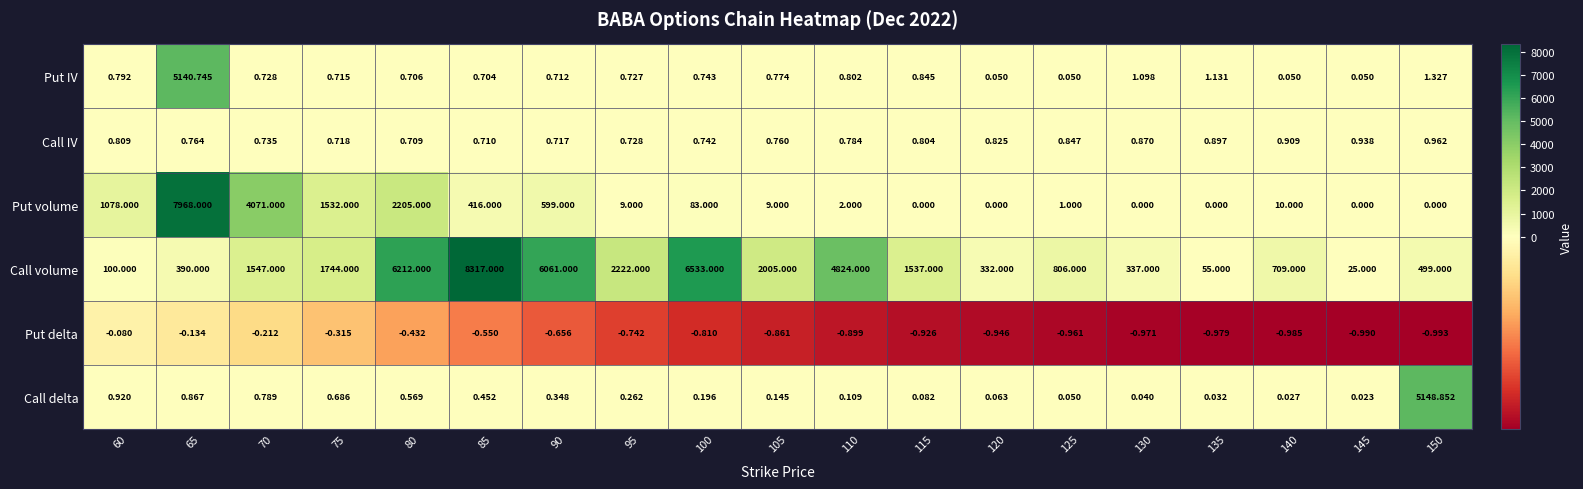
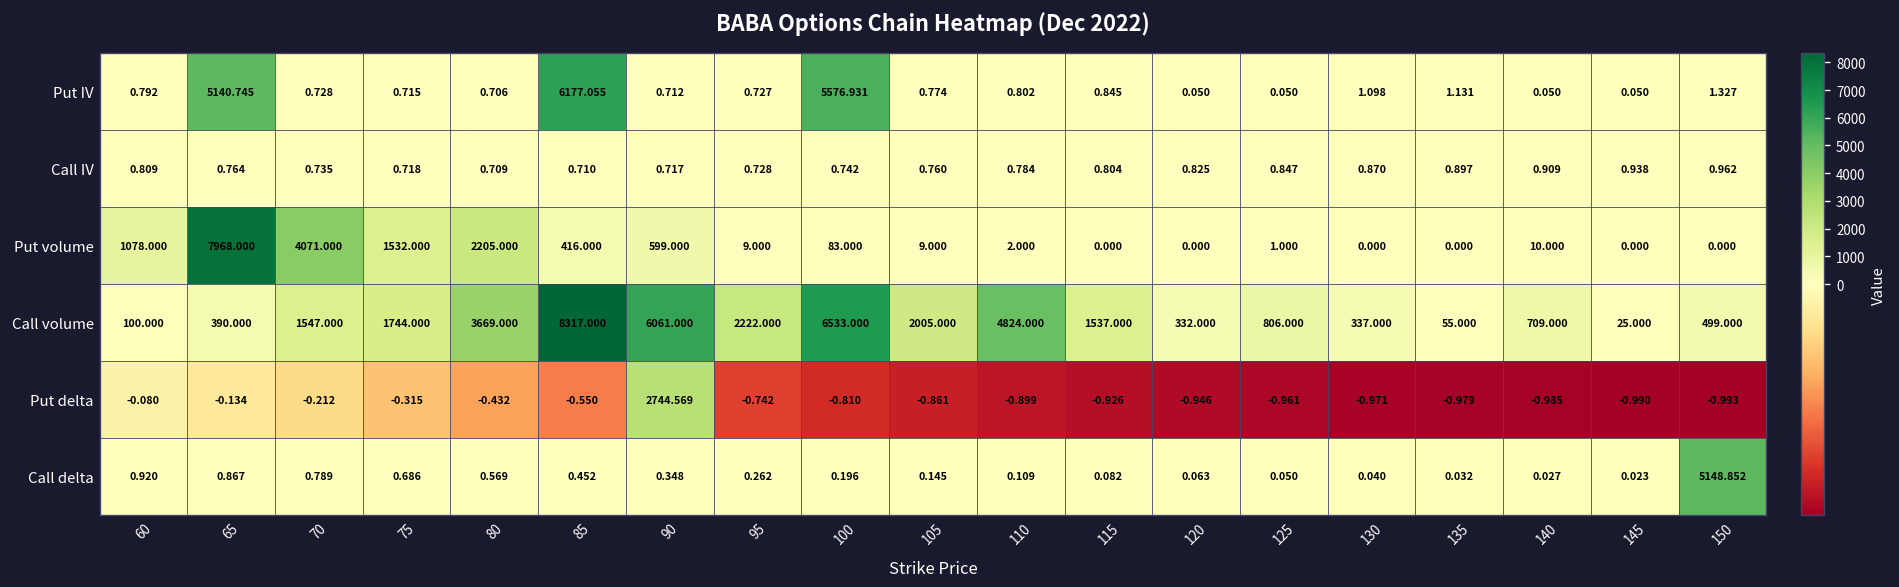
Put IV, 85: 0.704 -> 6177.055
Put IV, 100: 0.743 -> 5576.931
Call volume, 80: 6212.000 -> 3669.000
Put delta, 90: -0.656 -> 2744.569
